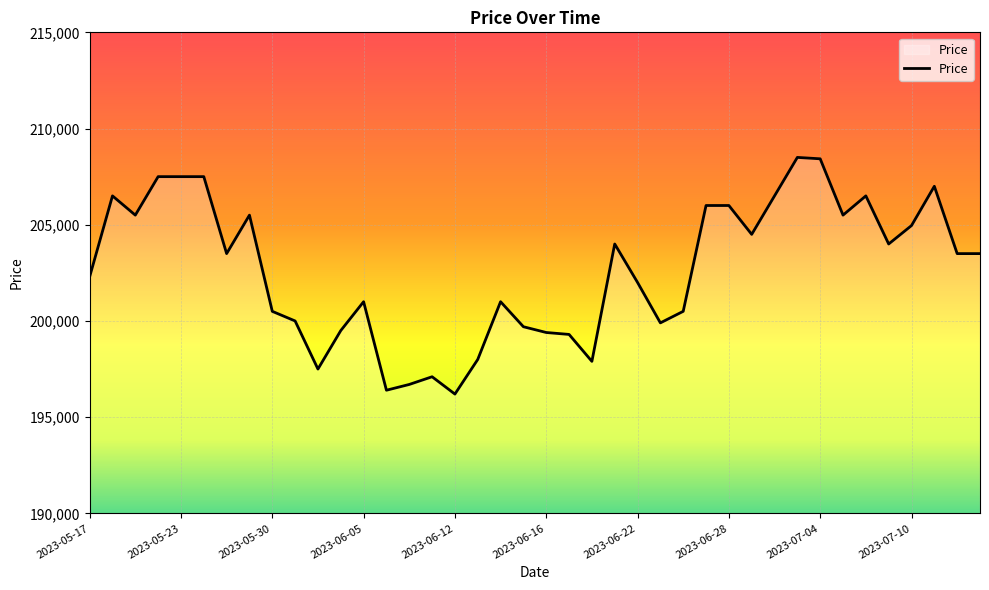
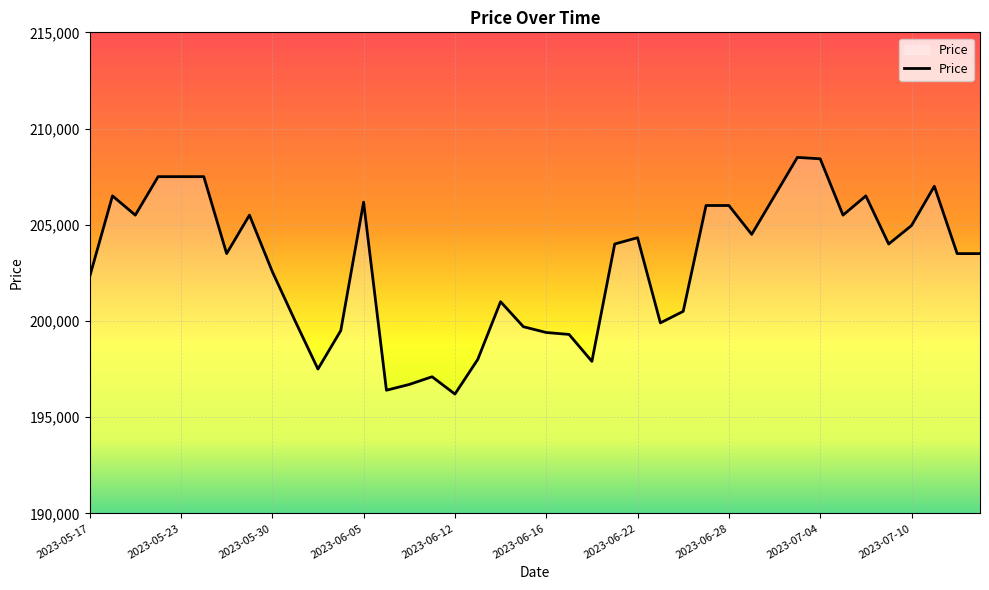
2023-05-30: 200,500 -> 202,600
2023-06-05: 201,000 -> 206,200
2023-06-22: 202,000 -> 204,300
